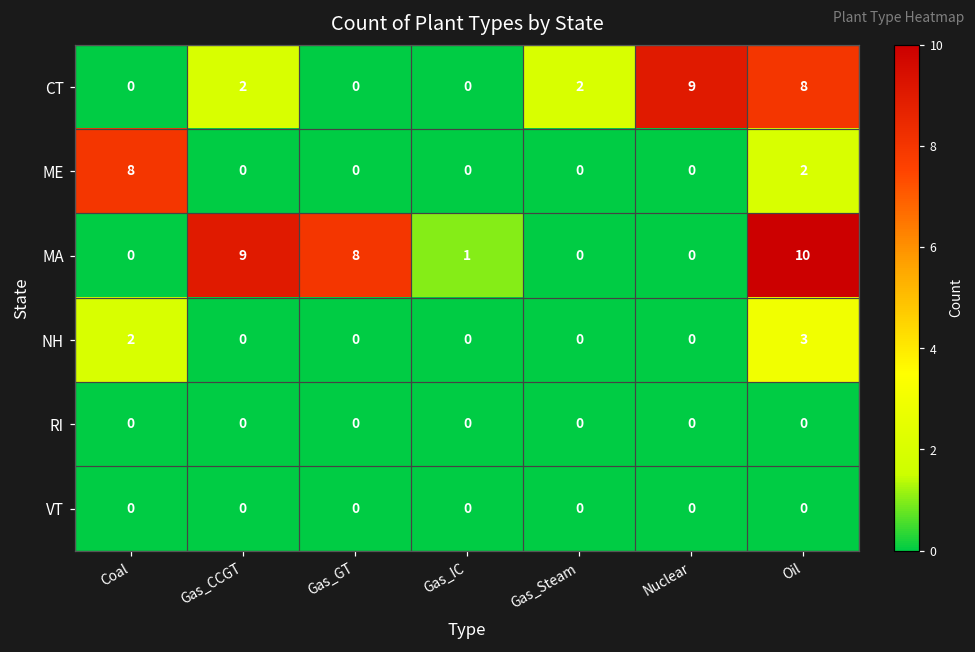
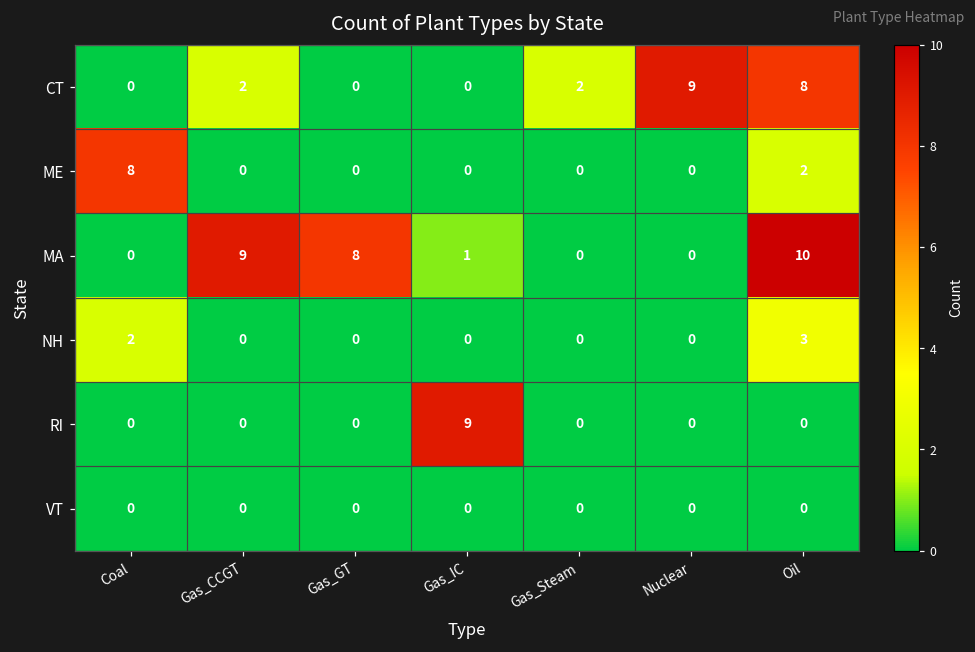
RI, Gas_IC: 0 -> 9
